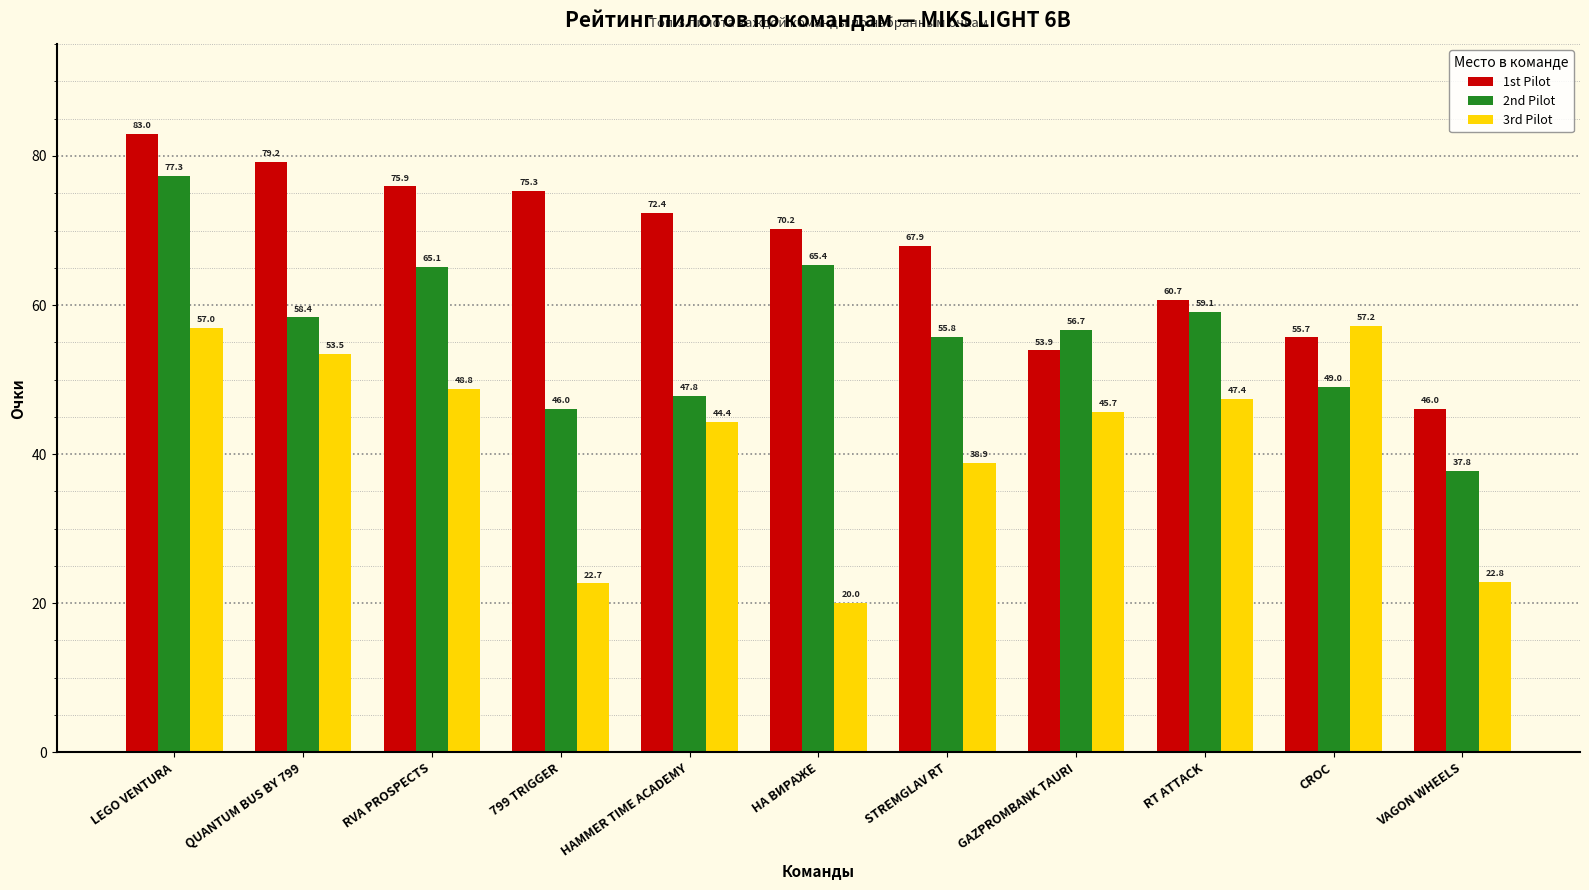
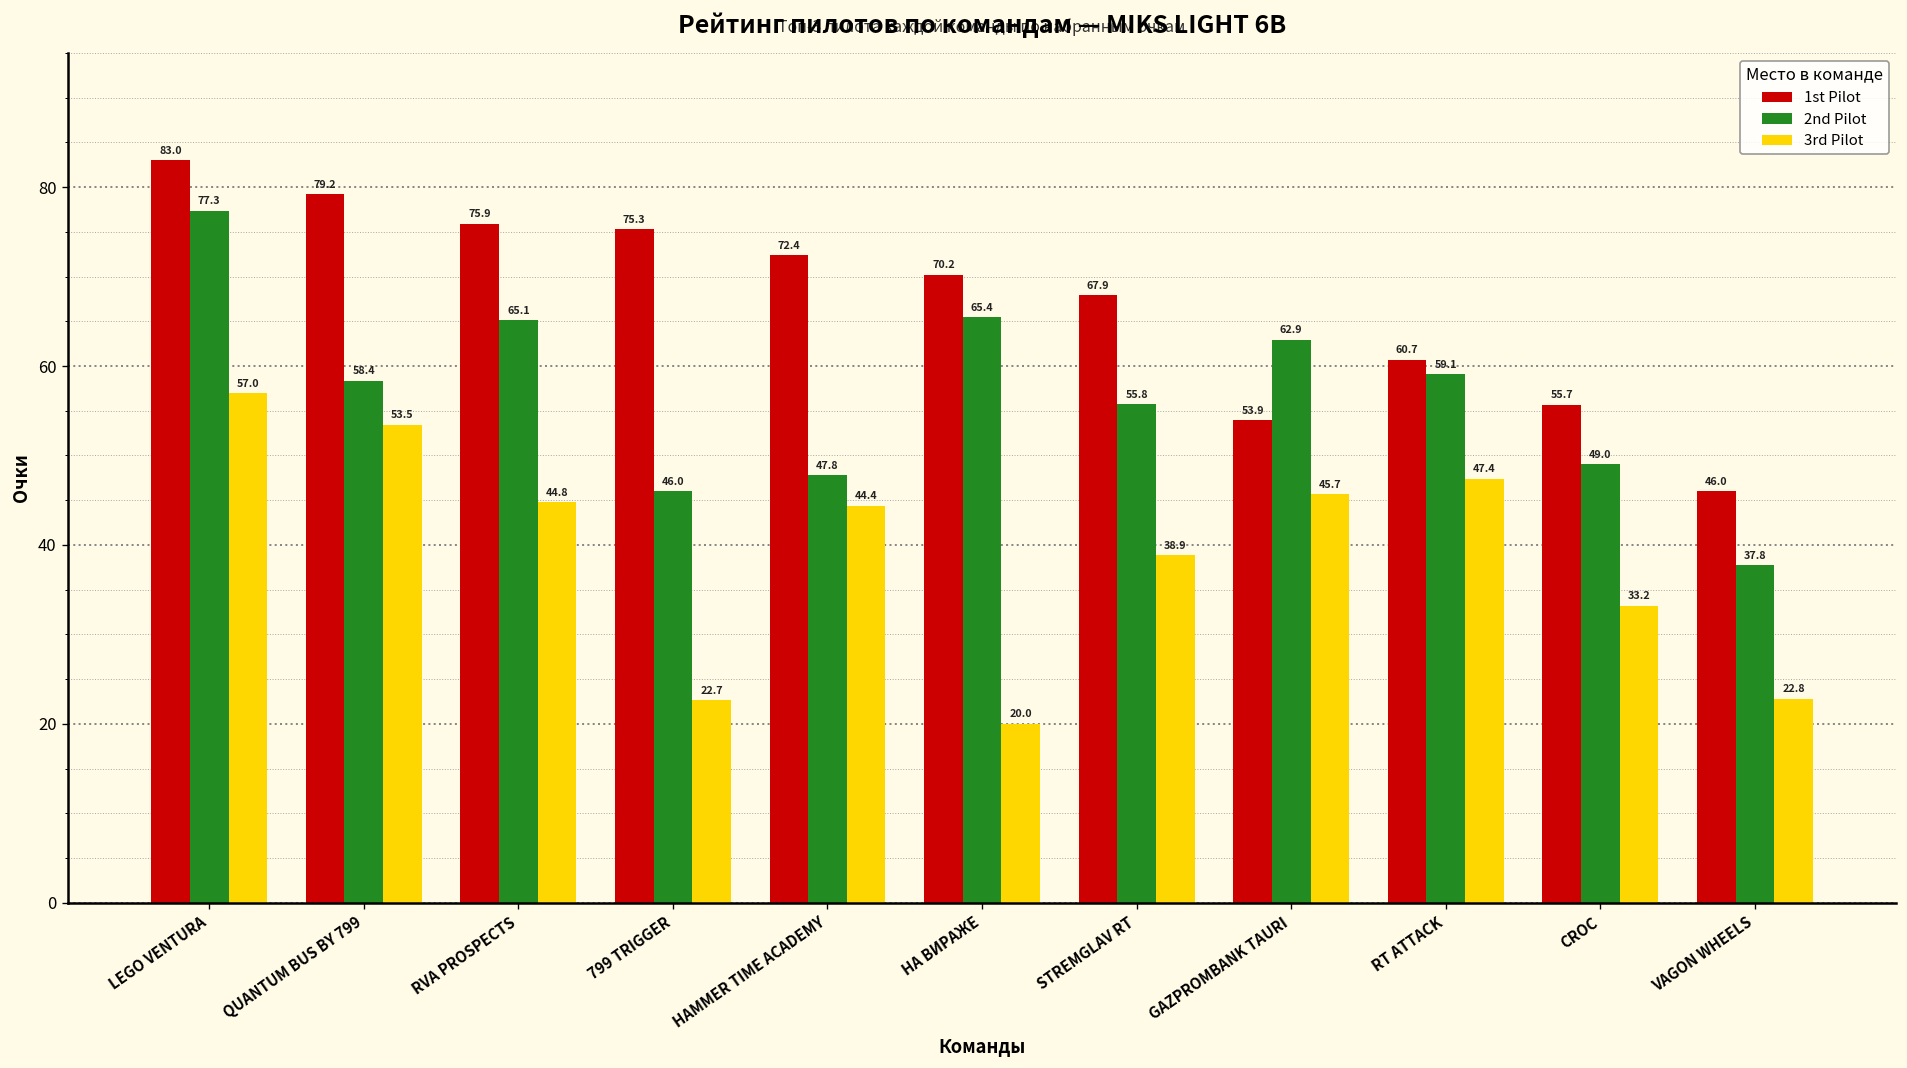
3rd Pilot, RVA PROSPECTS: 48.8 -> 44.8
2nd Pilot, GAZPROMBANK TAURI: 56.7 -> 62.9
3rd Pilot, CROC: 57.2 -> 33.2
